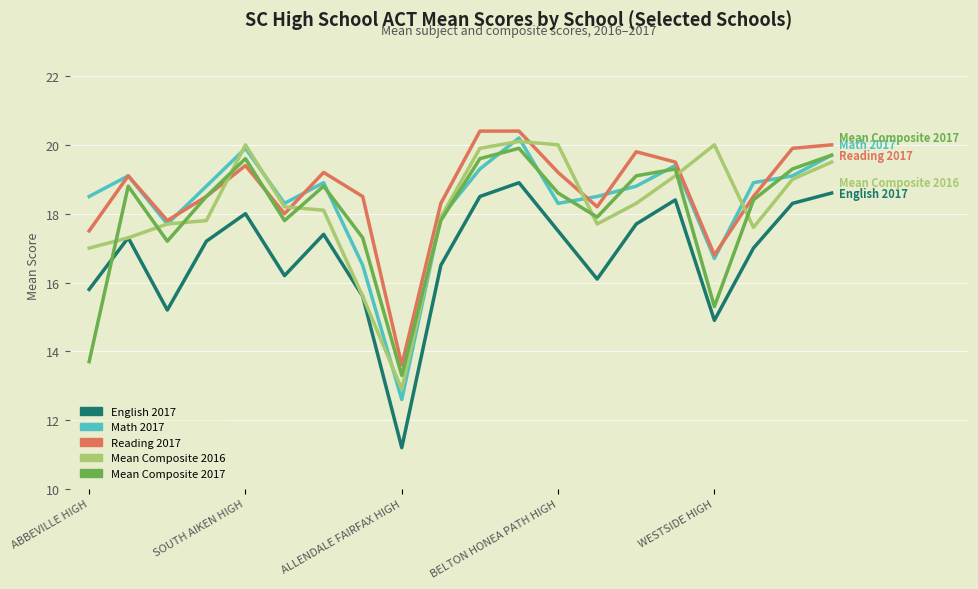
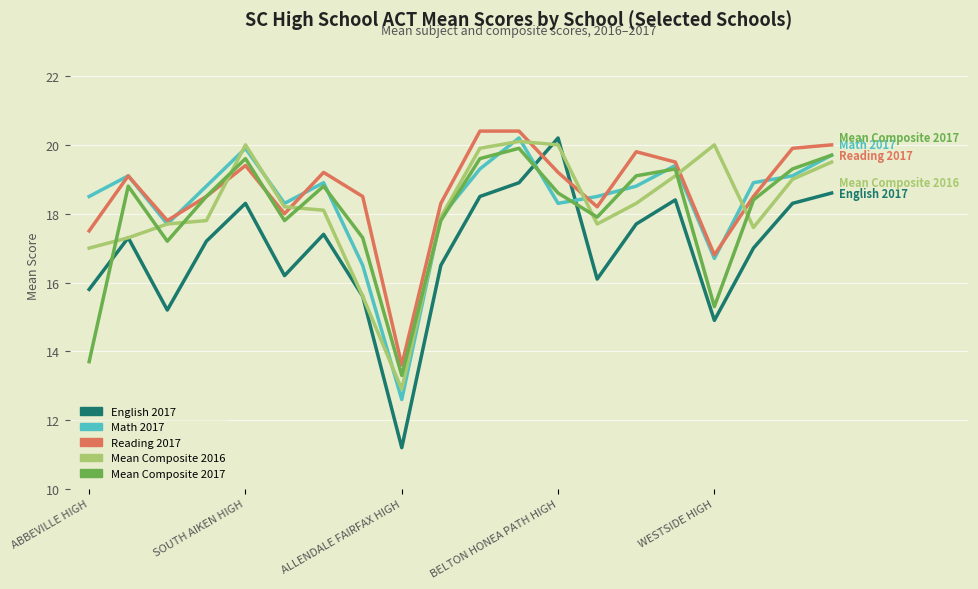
English 2017, SOUTH AIKEN HIGH: 18.0 -> 18.3
English 2017, BELTON HONEA PATH HIGH: 17.5 -> 20.2
